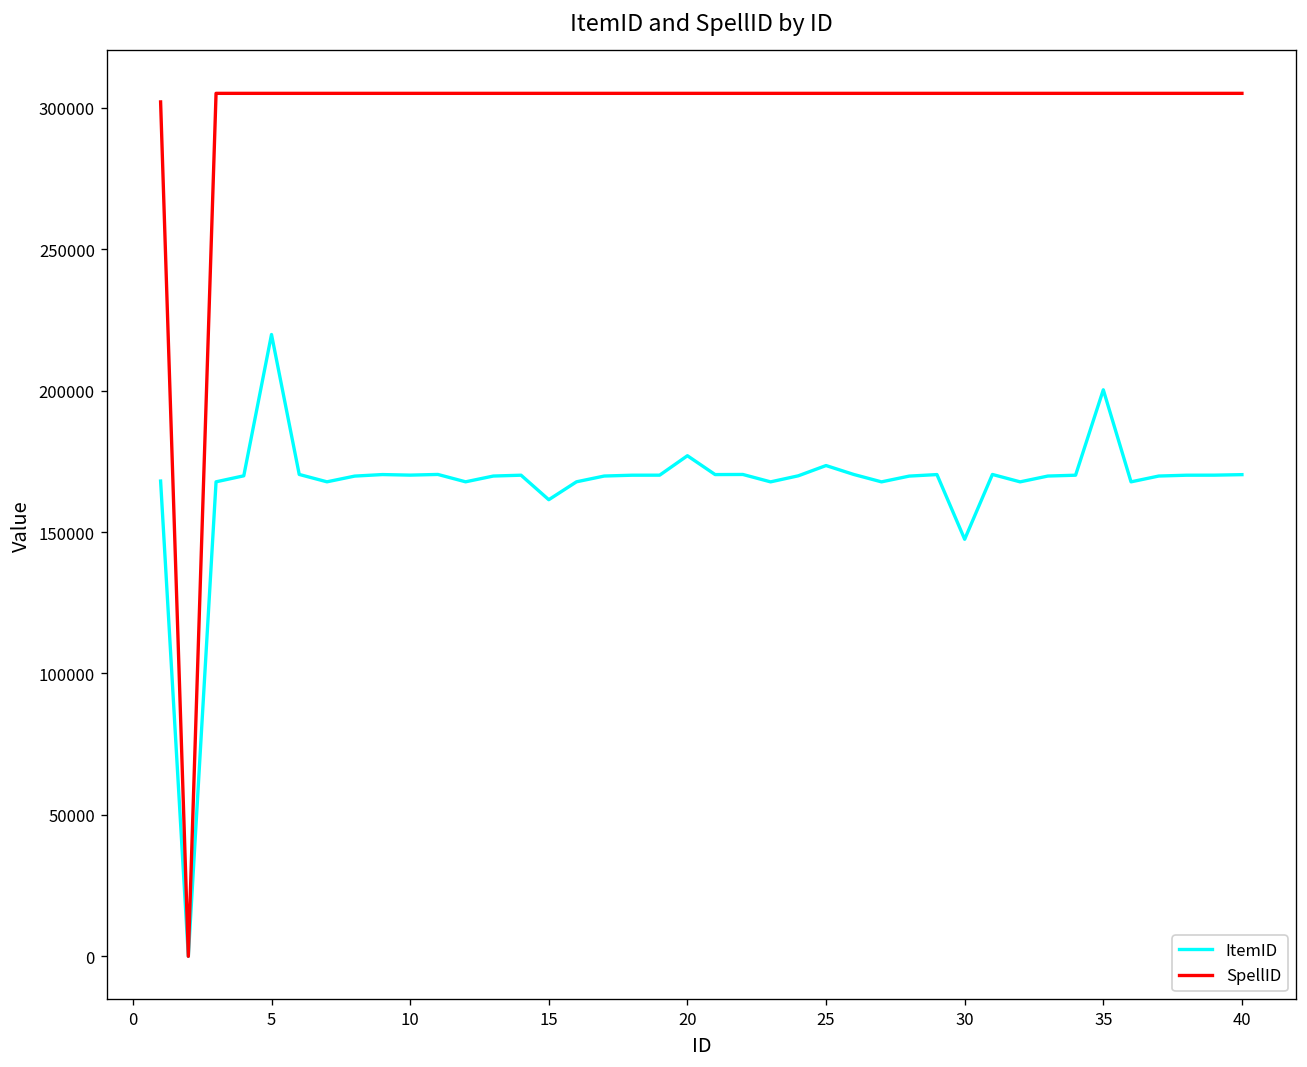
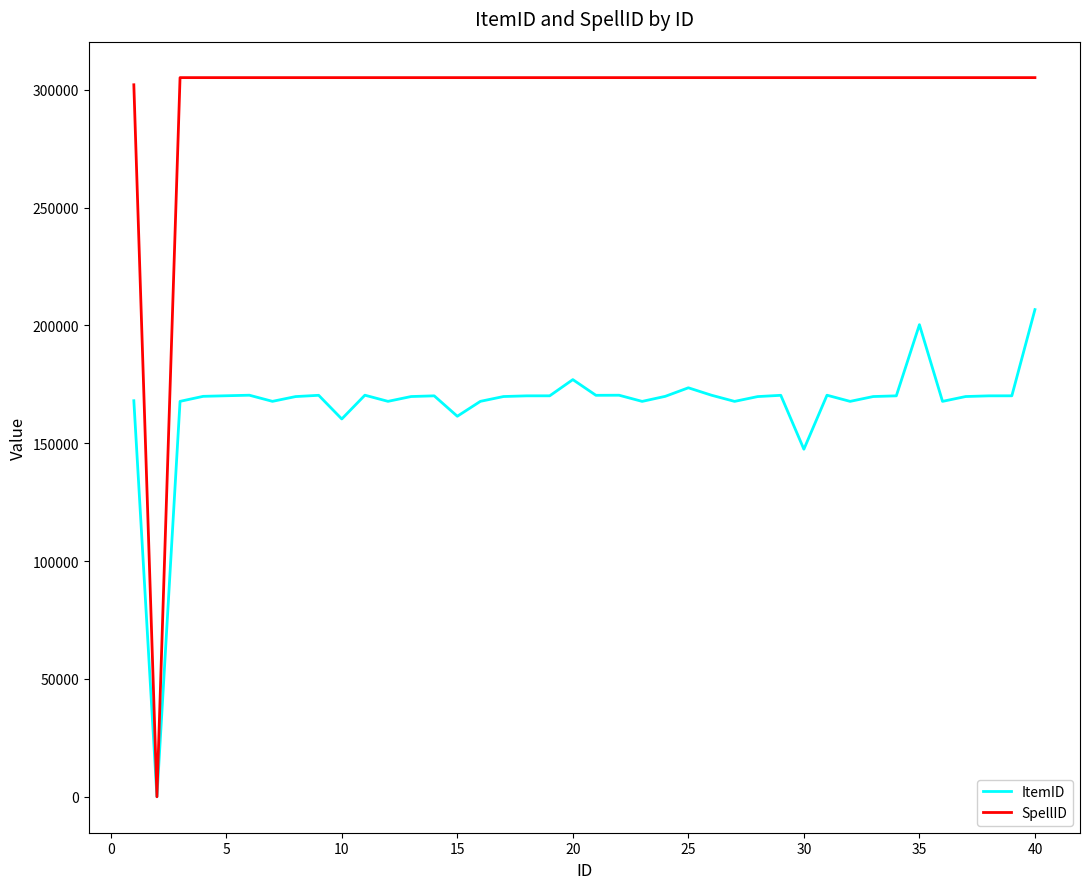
ItemID, 5: 220000 -> 170000
ItemID, 10: 170000 -> 160000
ItemID, 40: 170000 -> 207000
